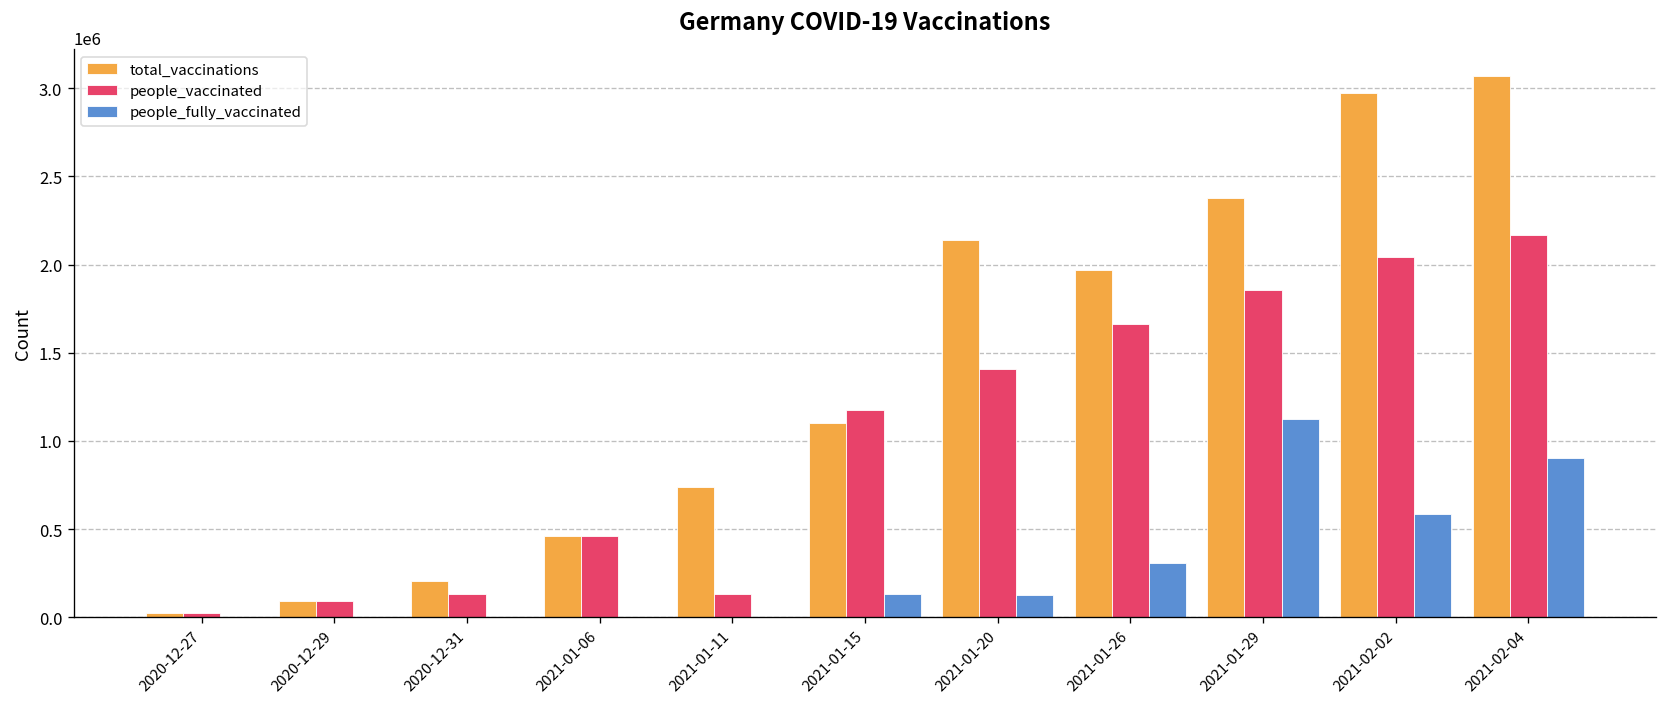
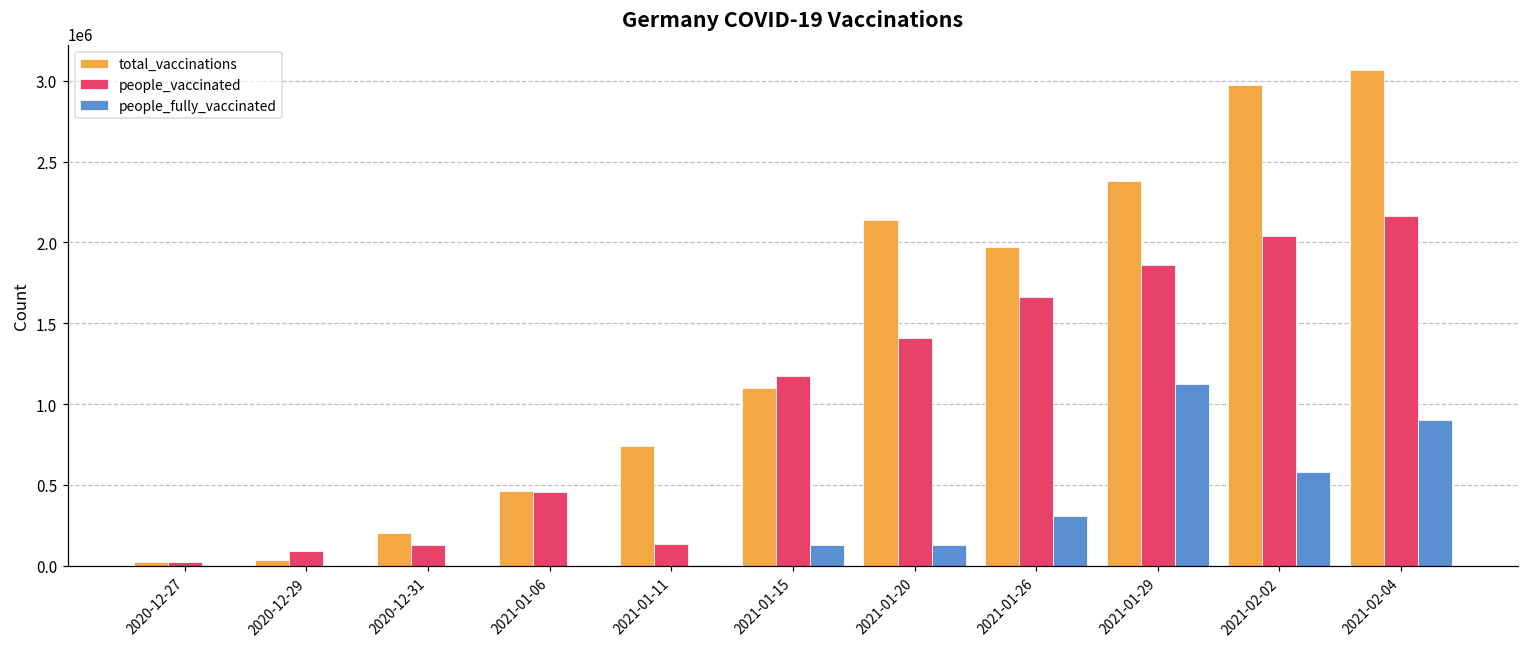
total_vaccinations, 2020-12-29: 90000 -> 30000
